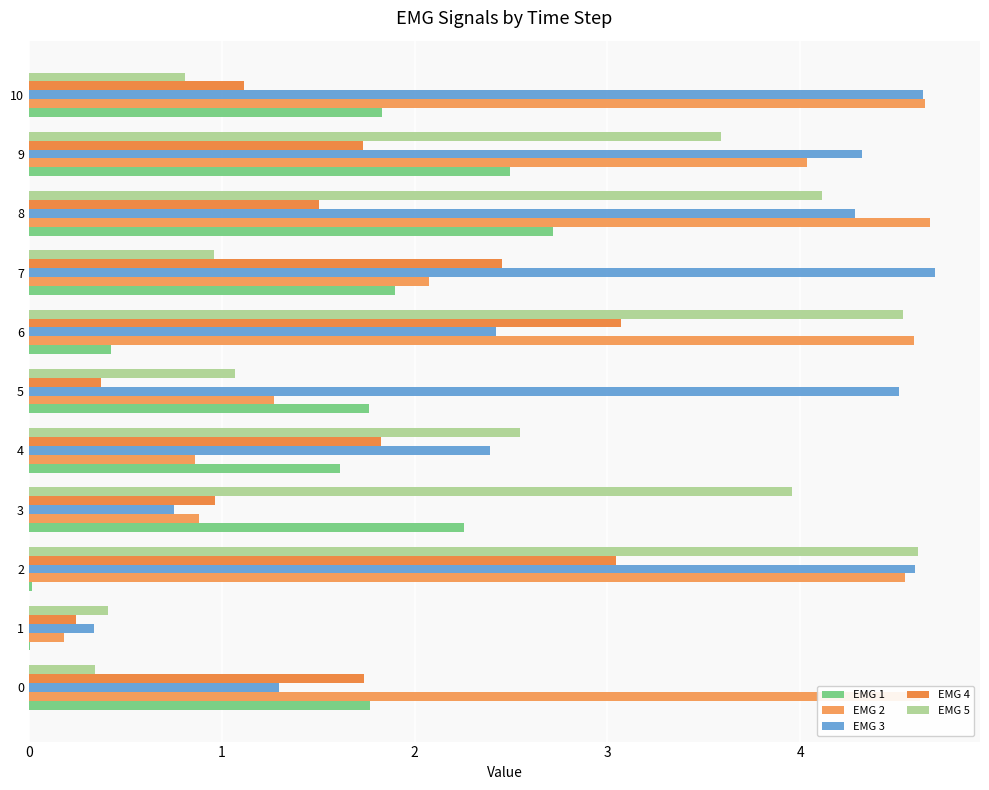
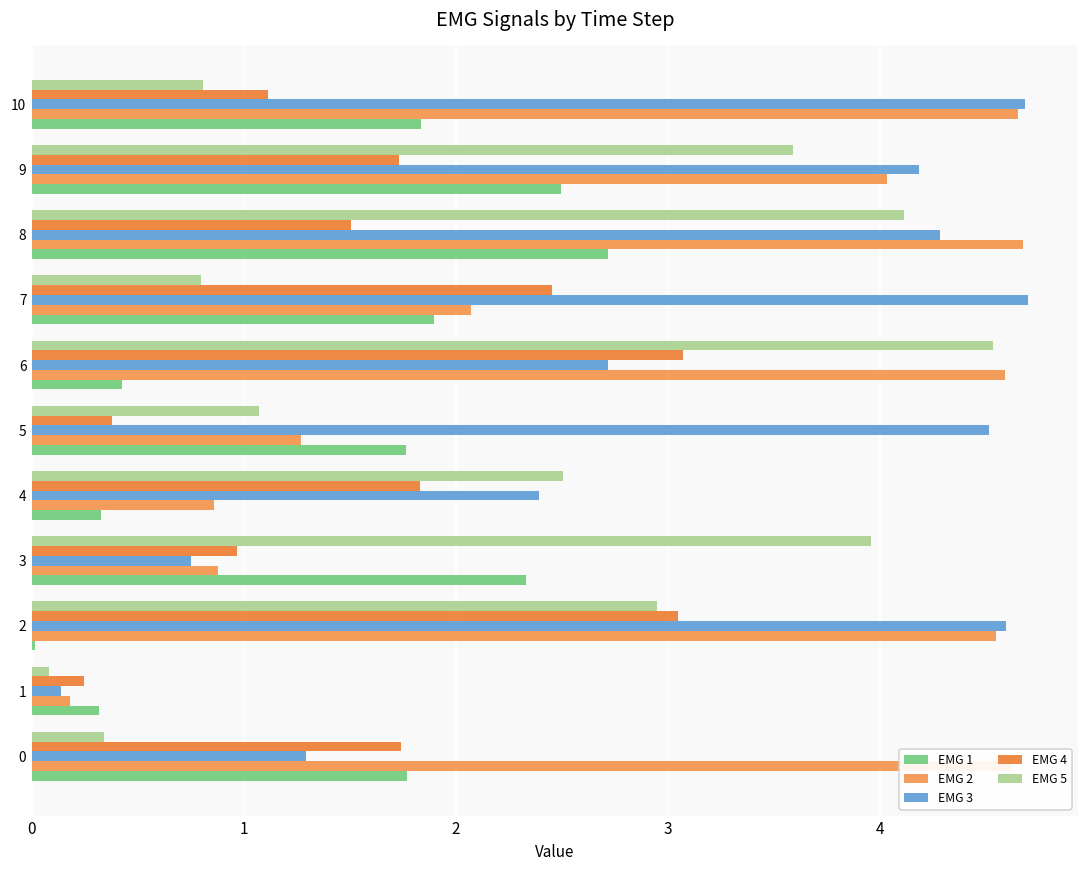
EMG 3, 10: 4.64 -> 4.68
EMG 3, 9: 4.32 -> 4.18
EMG 5, 7: 0.96 -> 0.80
EMG 3, 6: 2.42 -> 2.72
EMG 5, 4: 2.55 -> 2.50
EMG 1, 4: 1.61 -> 0.33
EMG 1, 3: 2.26 -> 2.33
EMG 5, 2: 4.61 -> 2.95
EMG 5, 1: 0.41 -> 0.08
EMG 3, 1: 0.34 -> 0.14
EMG 1, 1: 0.00 -> 0.32
